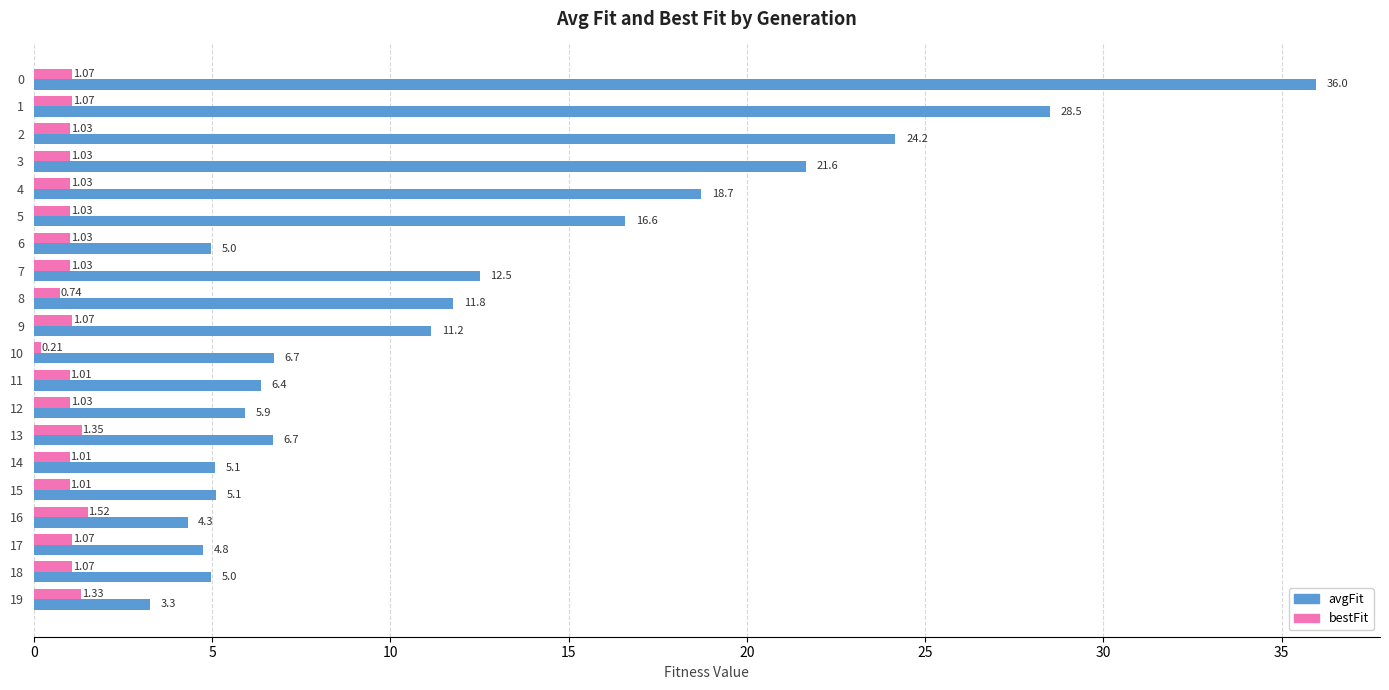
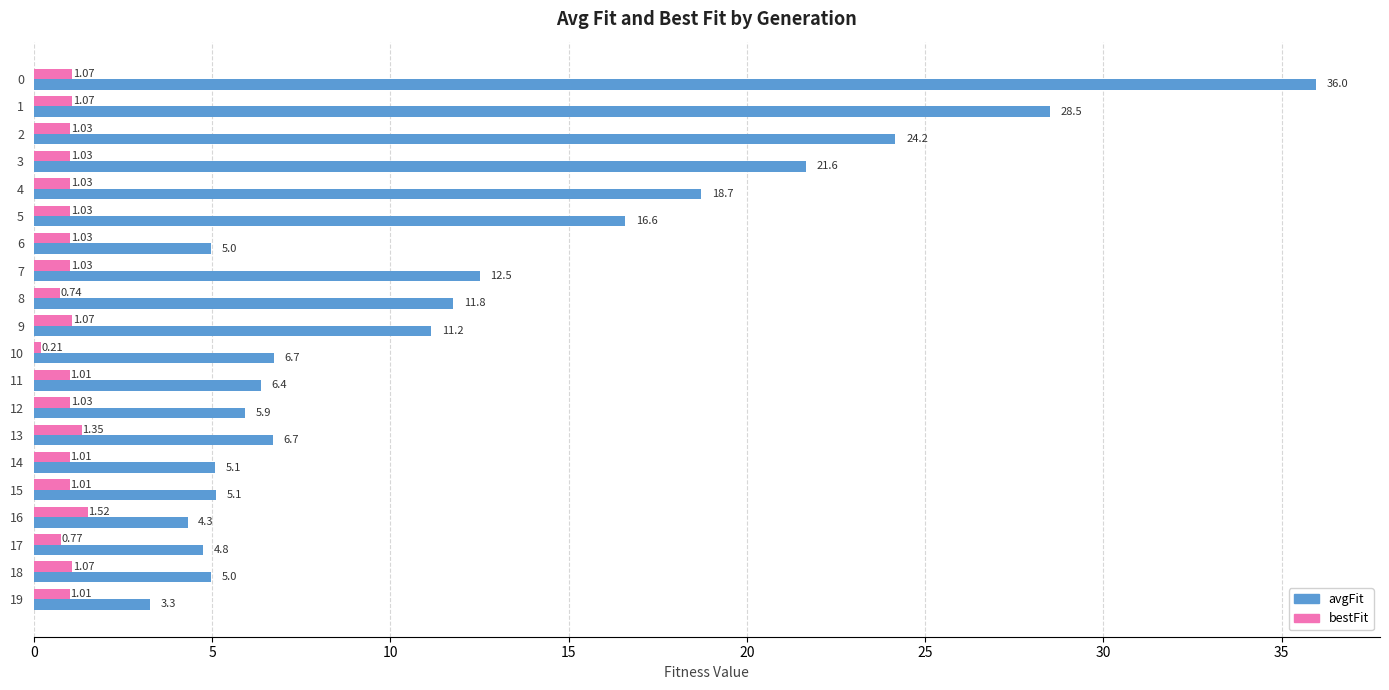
bestFit, 17: 1.07 -> 0.77
bestFit, 19: 1.33 -> 1.01
